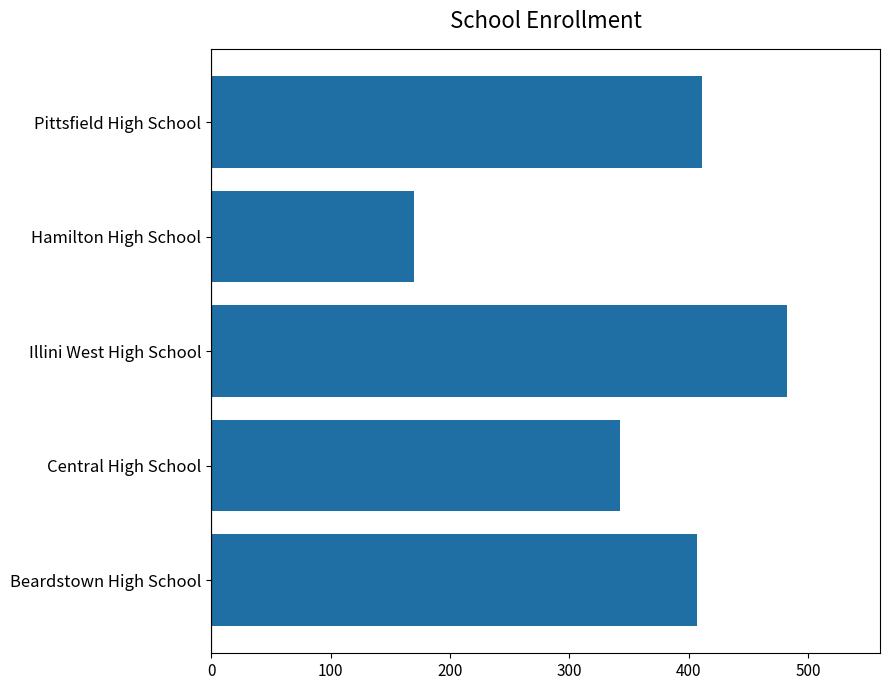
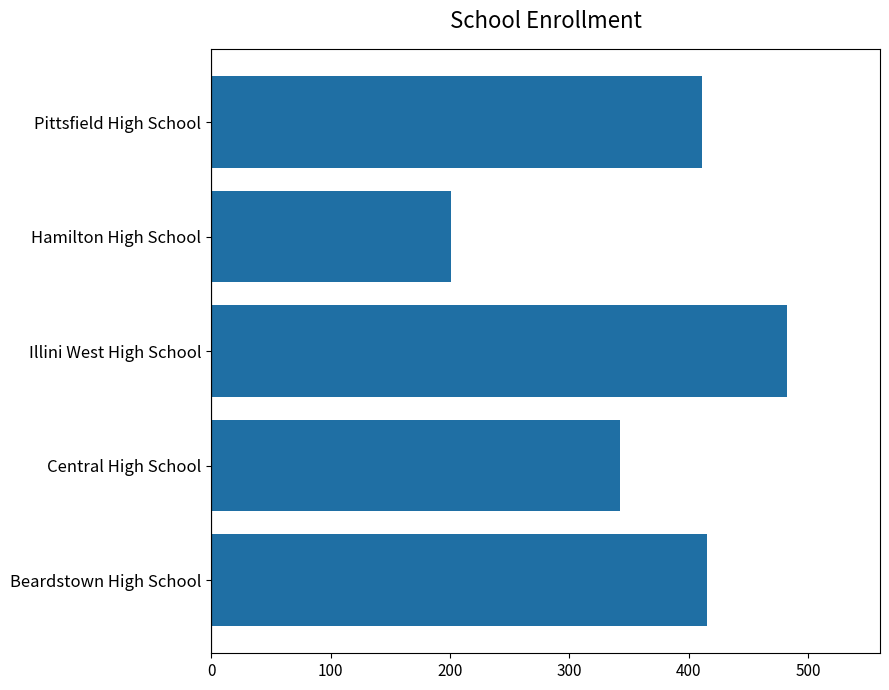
Hamilton High School: 170 -> 201
Beardstown High School: 407 -> 415
